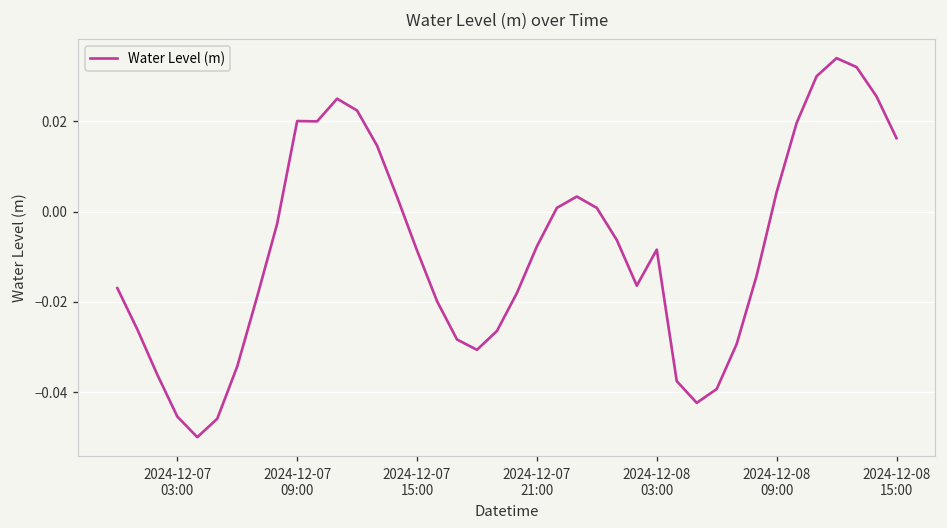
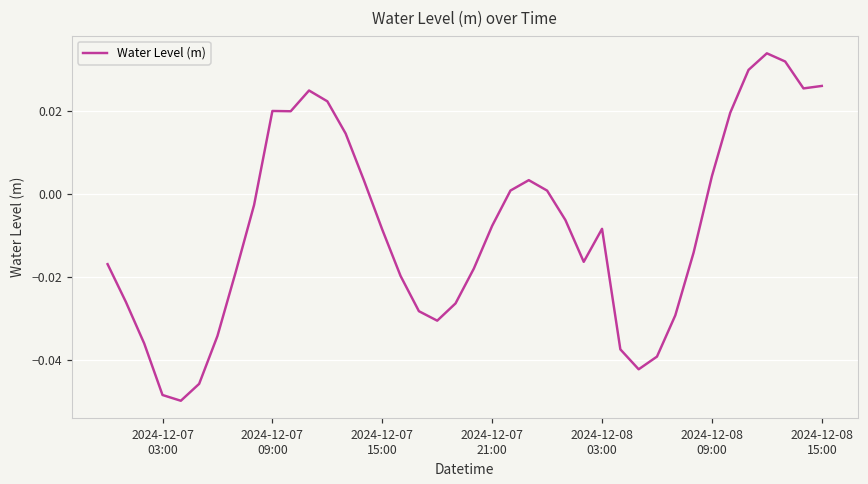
2024-12-07 03:00: -0.045 -> -0.049
2024-12-08 15:00: 0.016 -> 0.026
